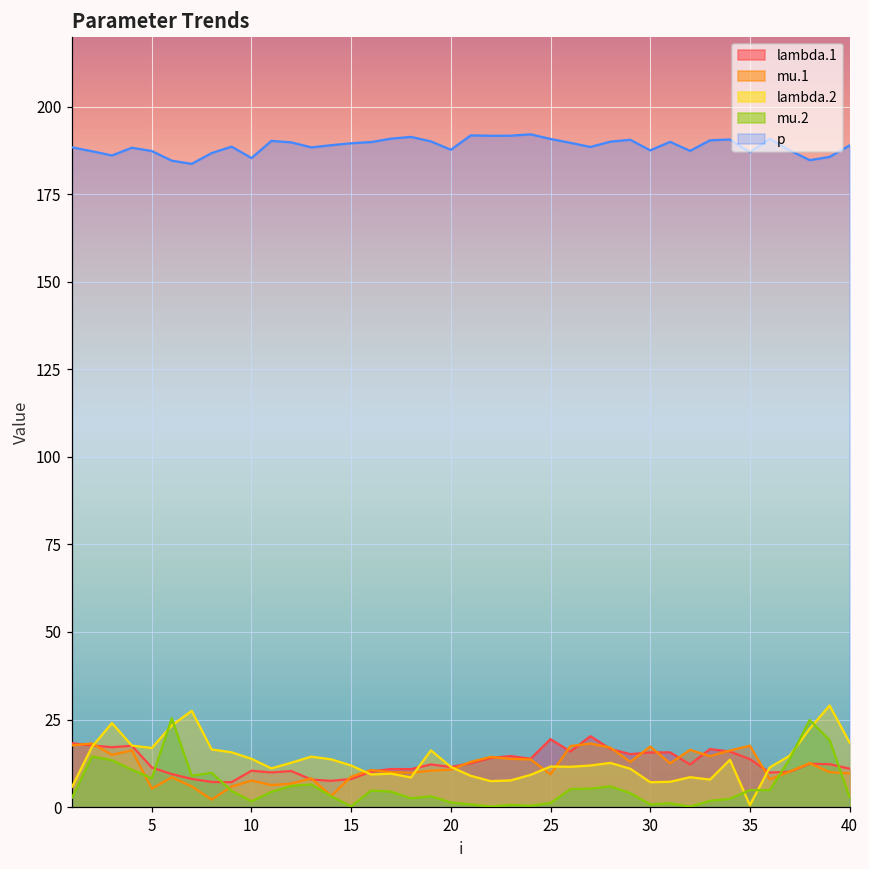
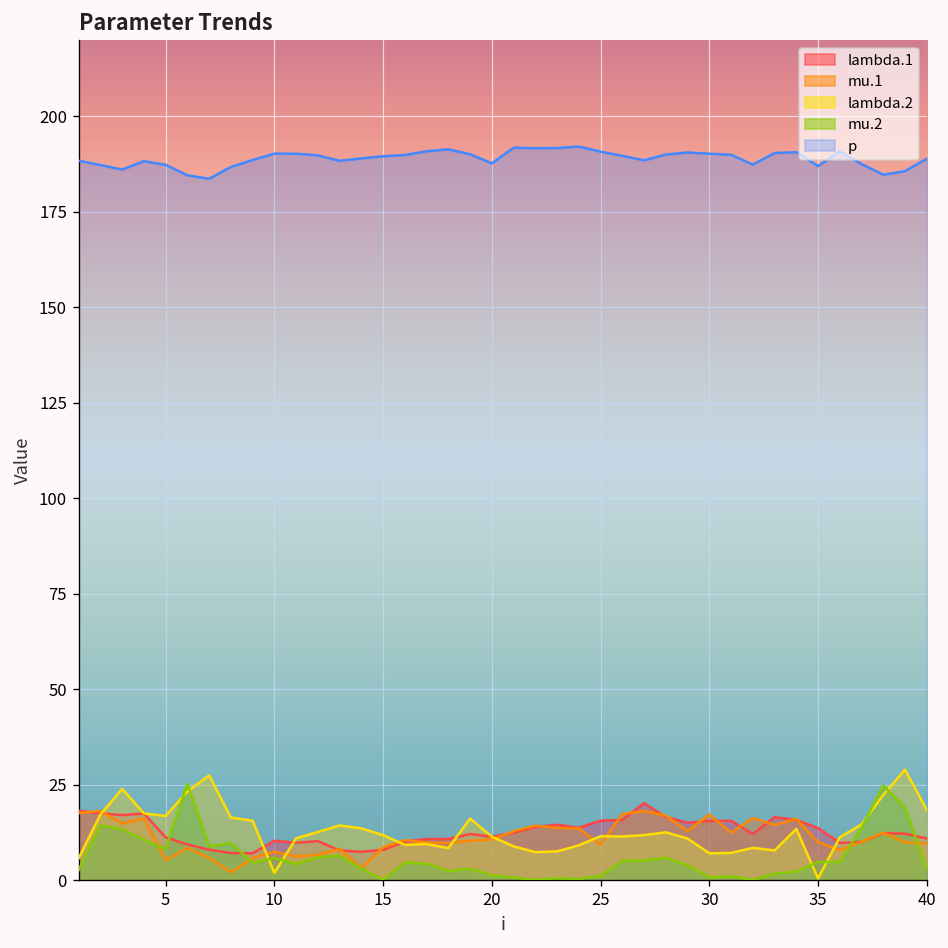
lambda.2, 10: 14 -> 2
mu.2, 10: 2 -> 6
p, 10: 185 -> 190
lambda.1, 25: 19 -> 16
p, 30: 188 -> 190
mu.1, 35: 18 -> 10
